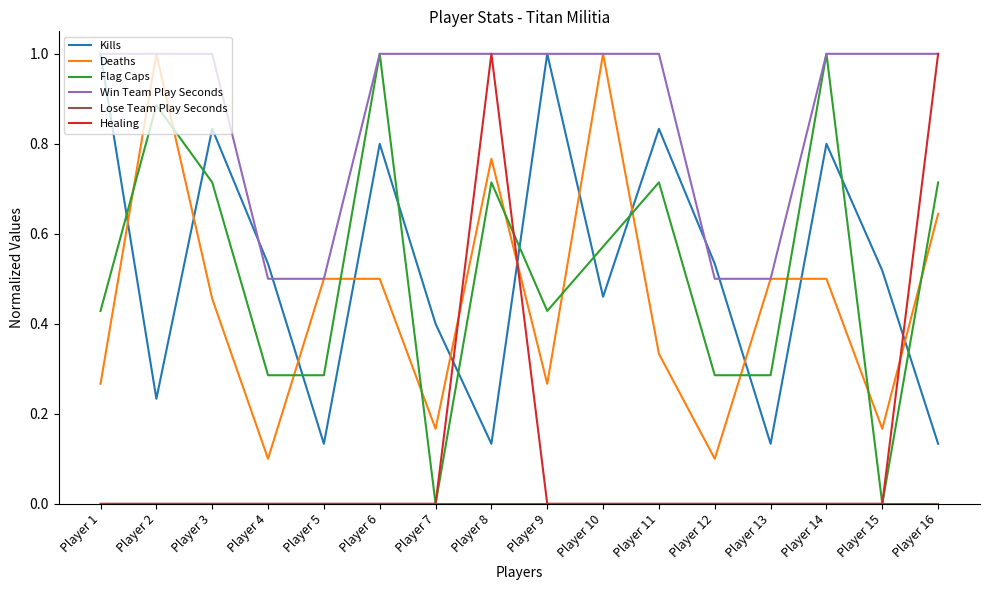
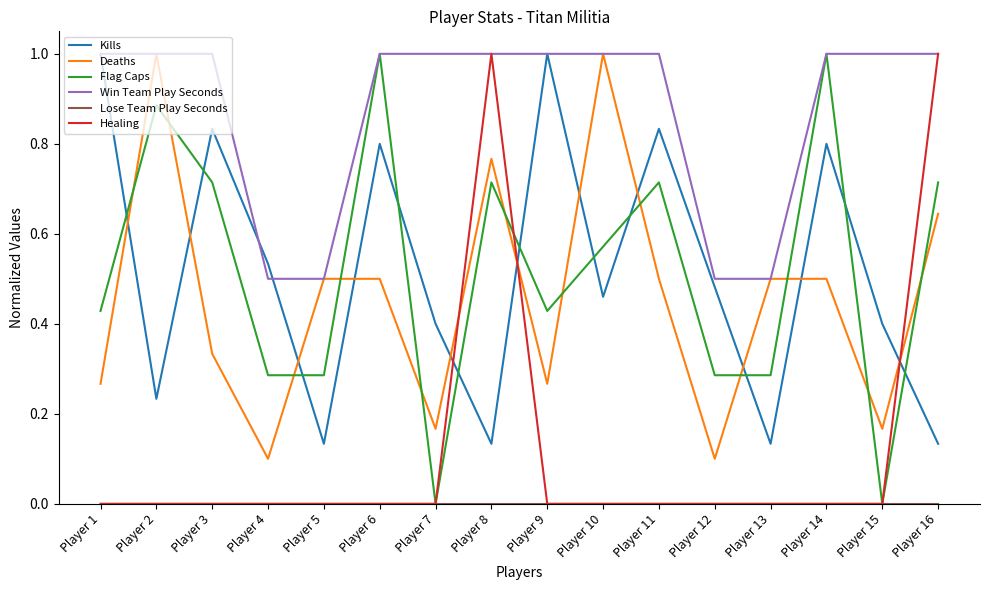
Deaths, Player 3: 0.46 -> 0.33
Deaths, Player 11: 0.33 -> 0.50
Kills, Player 12: 0.53 -> 0.48
Kills, Player 15: 0.52 -> 0.40
